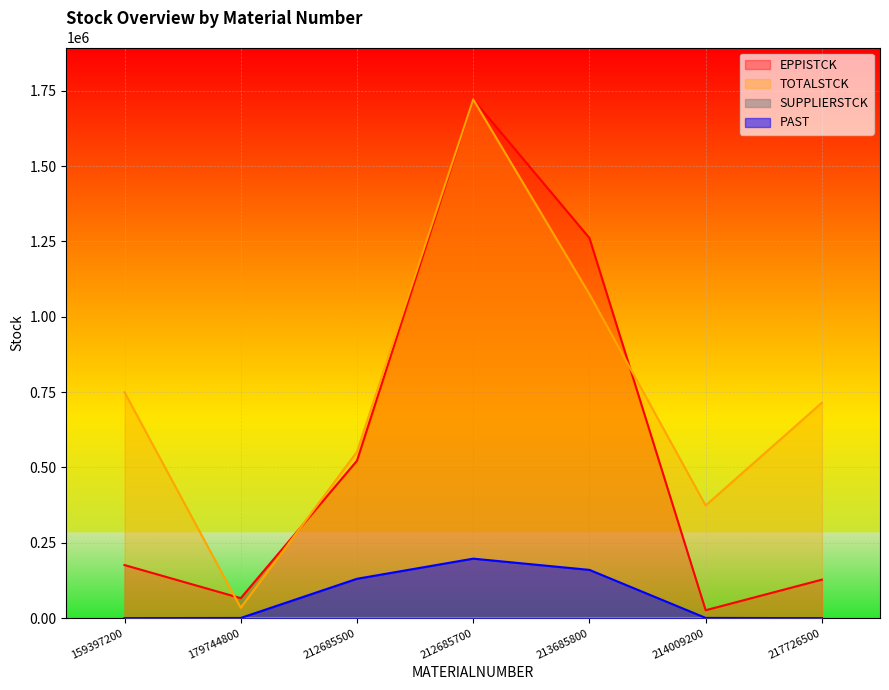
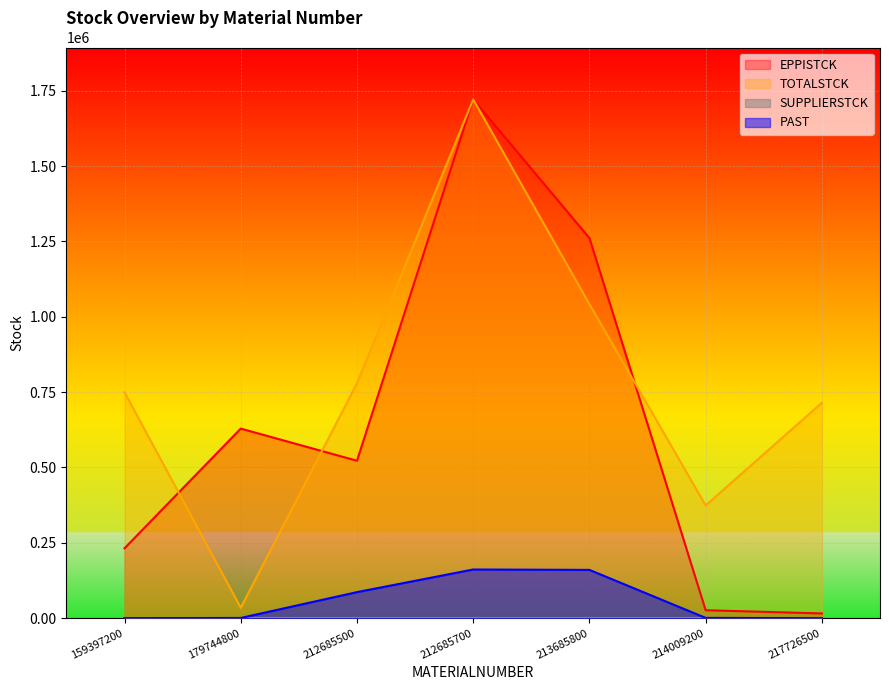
EPPISTCK, 159397200: 180000 -> 230000
EPPISTCK, 179744800: 70000 -> 630000
TOTALSTCK, 212685500: 550000 -> 780000
PAST, 212685500: 130000 -> 90000
PAST, 212685700: 200000 -> 160000
TOTALSTCK, 213685800: 1070000 -> 1040000
EPPISTCK, 217726500: 130000 -> 20000
